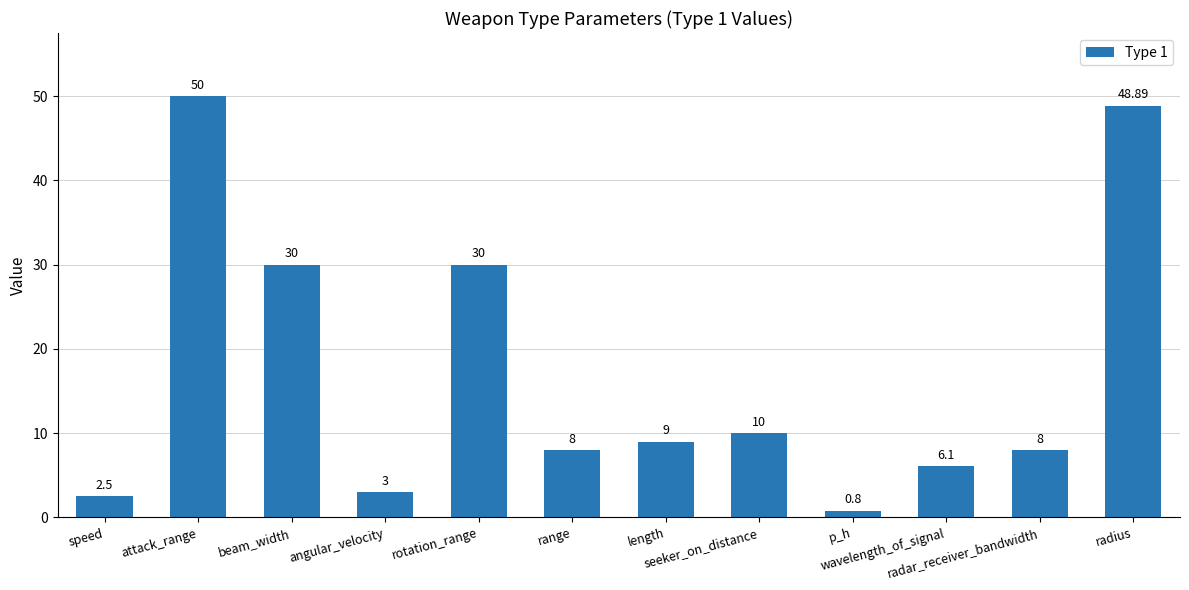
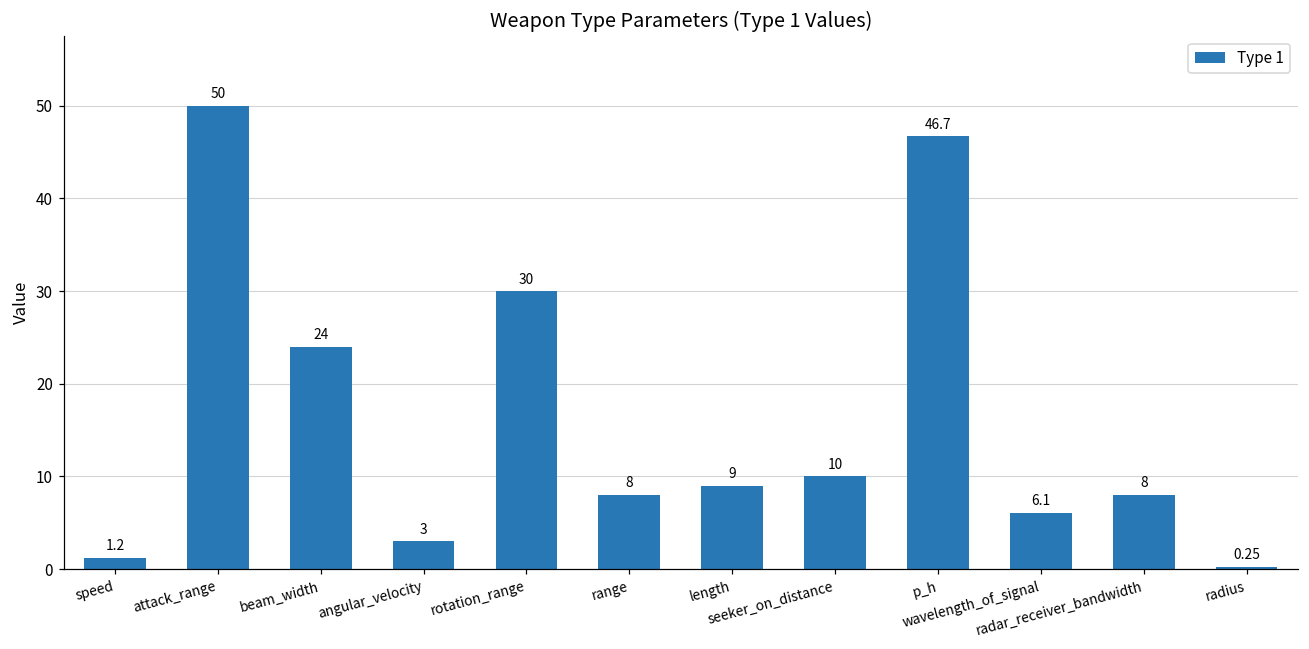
speed: 2.5 -> 1.2
beam_width: 30 -> 24
p_h: 0.8 -> 46.7
radius: 48.89 -> 0.25
